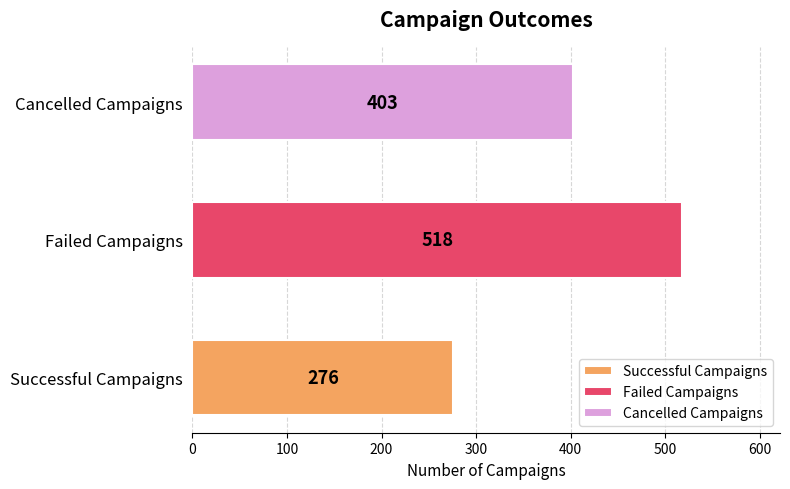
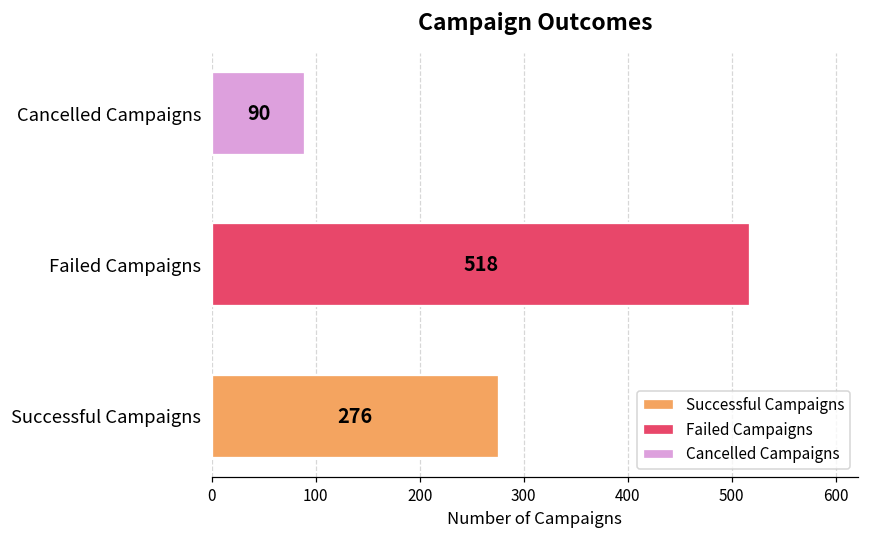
Cancelled Campaigns: 403 -> 90
